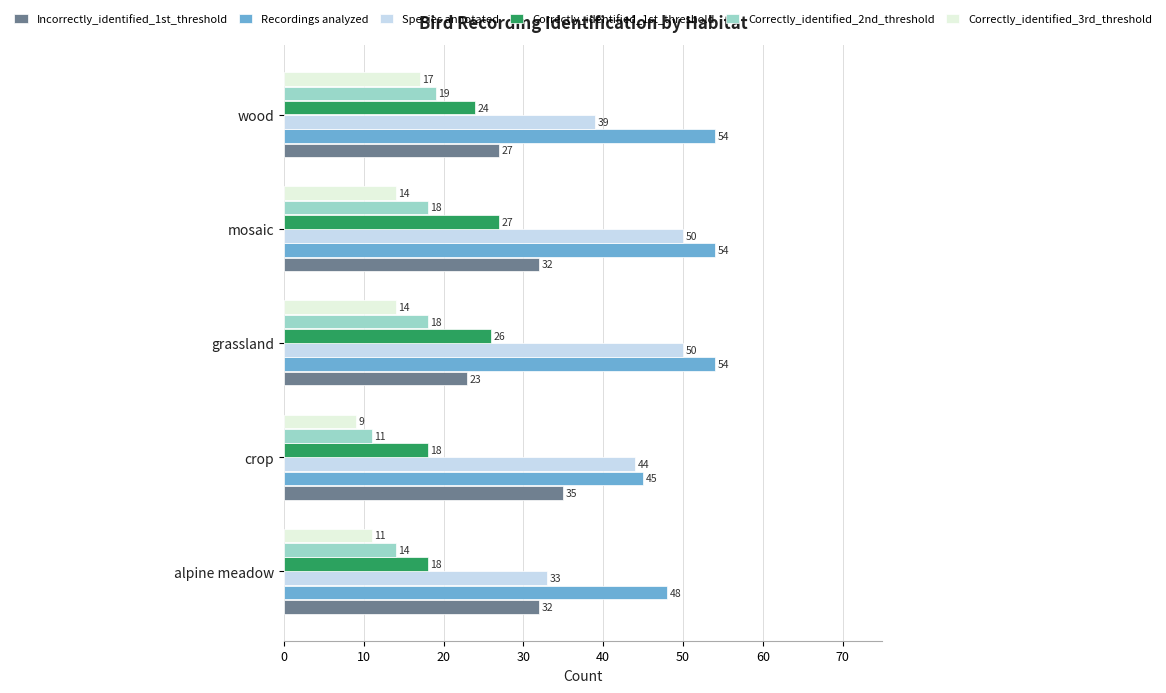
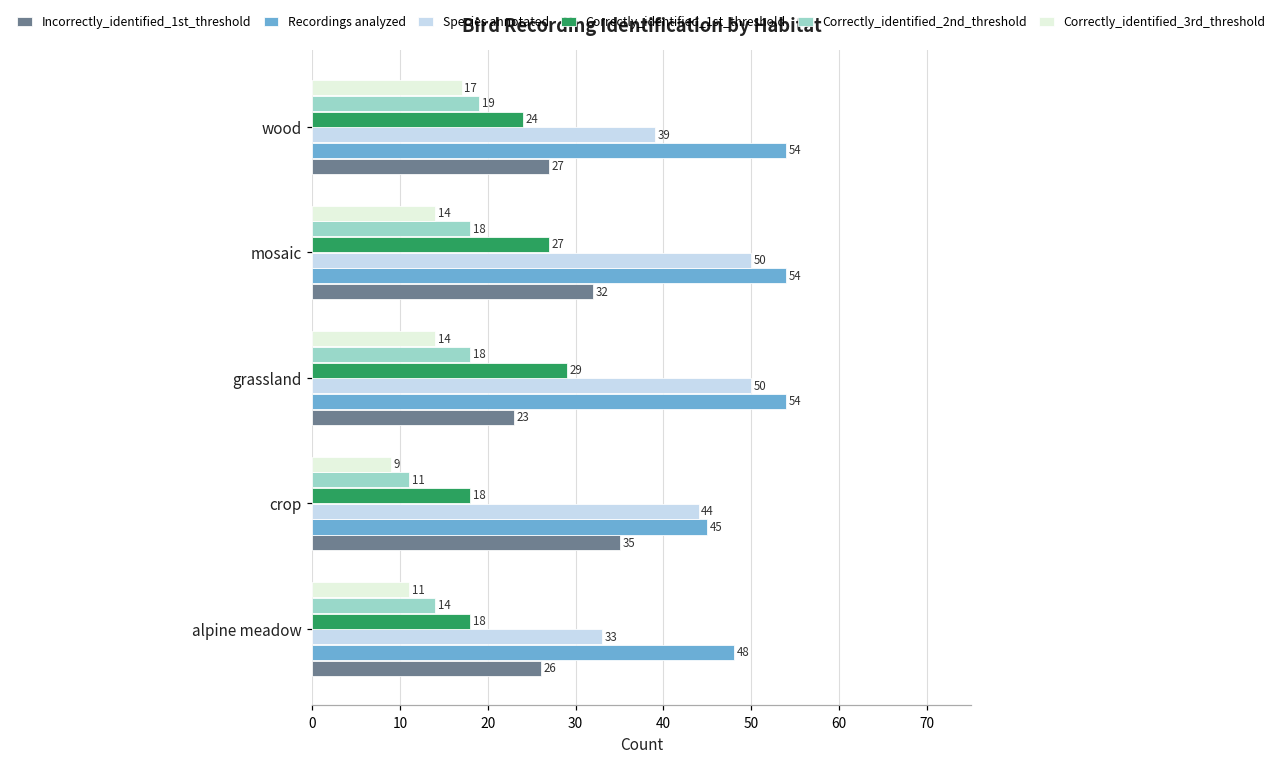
Correctly_identified_1st_threshold, grassland: 26 -> 29
Incorrectly_identified_1st_threshold, alpine meadow: 32 -> 26
